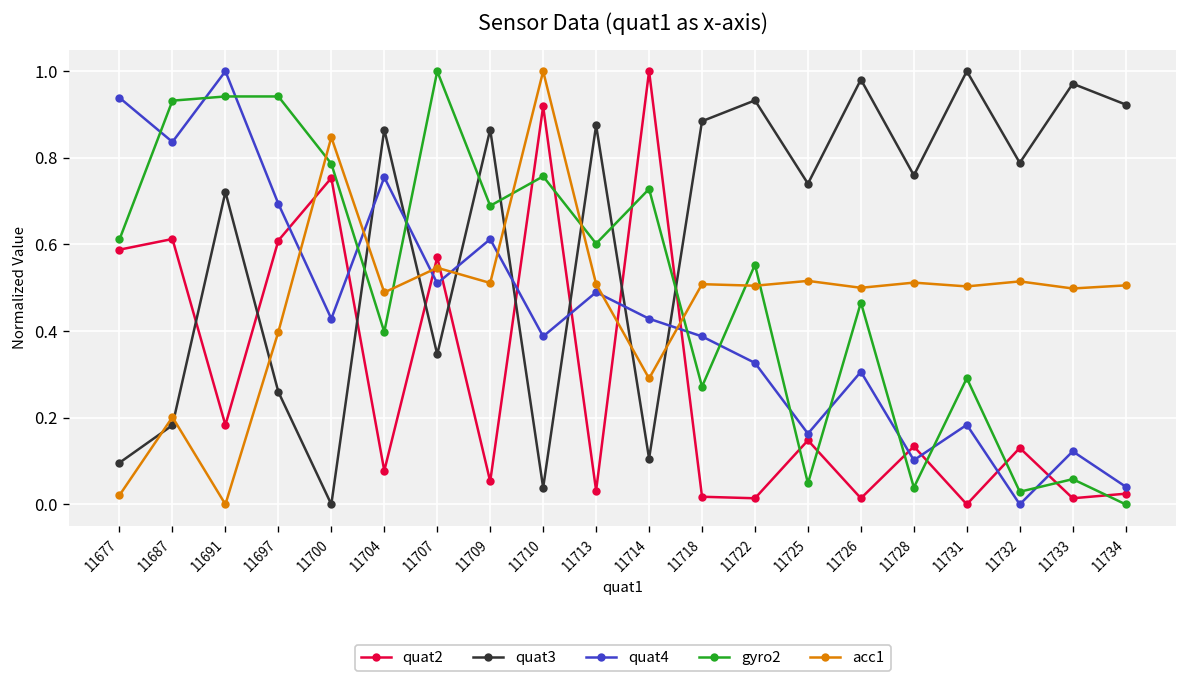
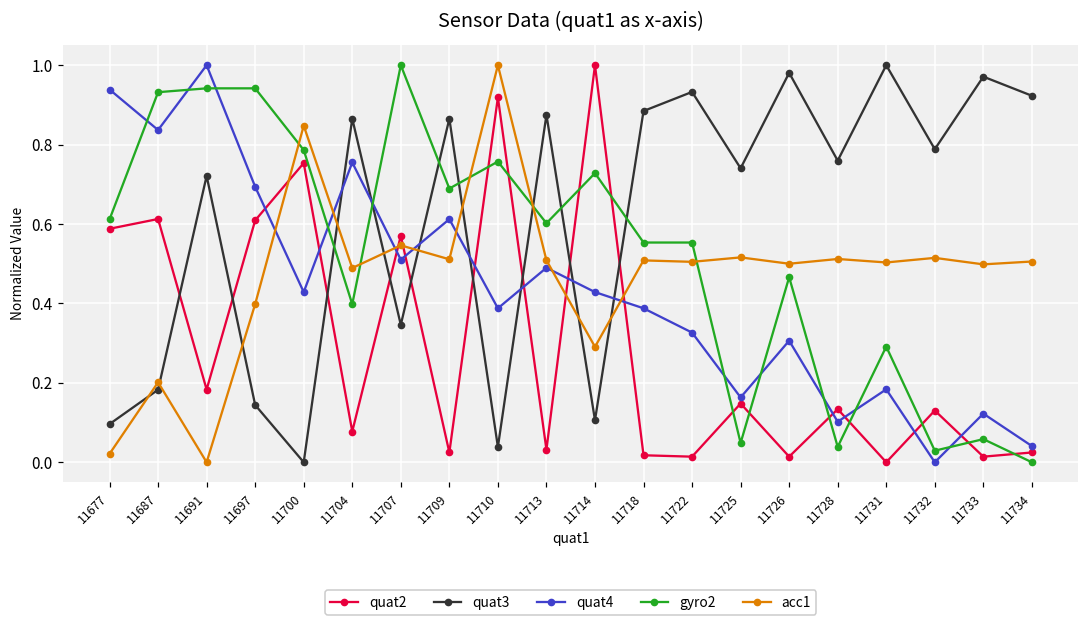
quat3, 11697: 0.26 -> 0.14
quat2, 11709: 0.05 -> 0.02
gyro2, 11718: 0.27 -> 0.55
